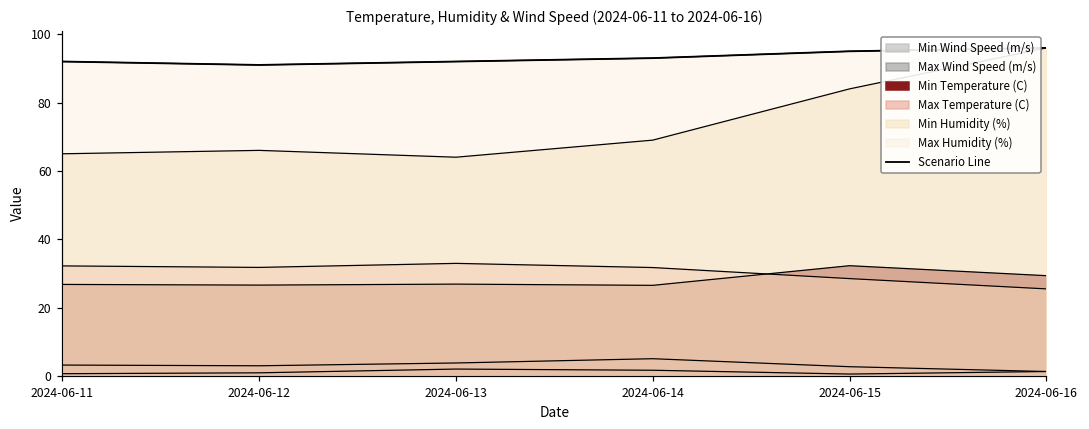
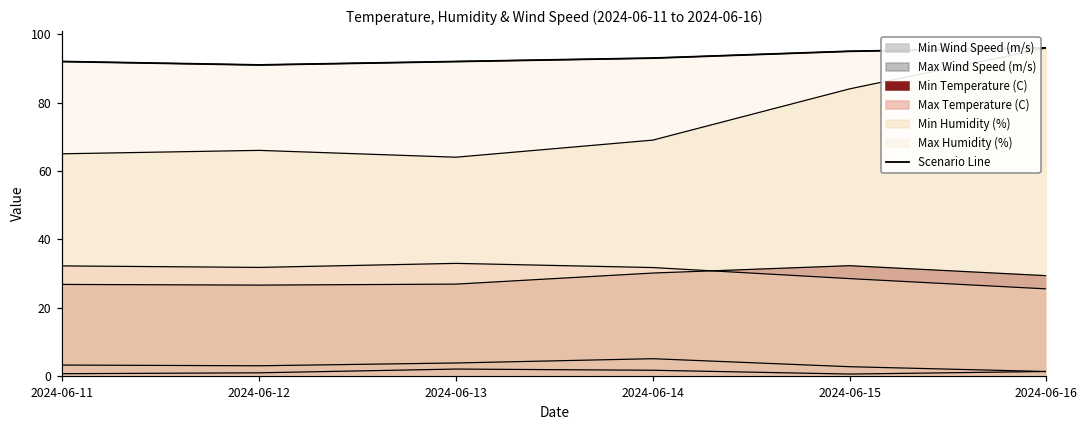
Min Temperature (C), 2024-06-14: 27 -> 30
